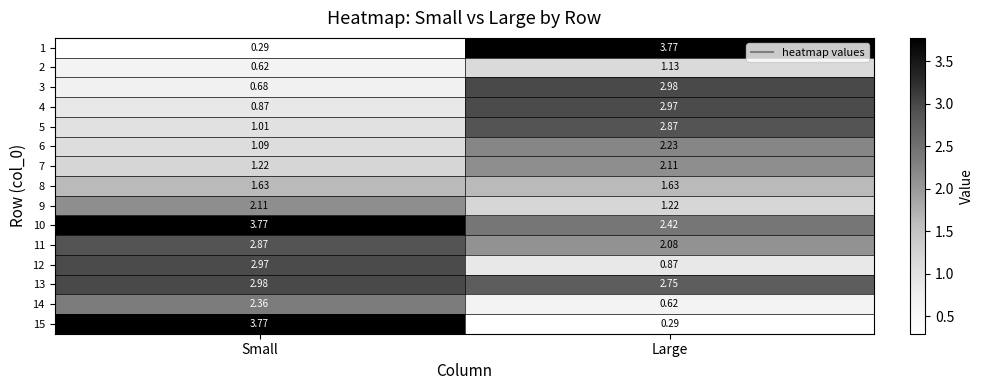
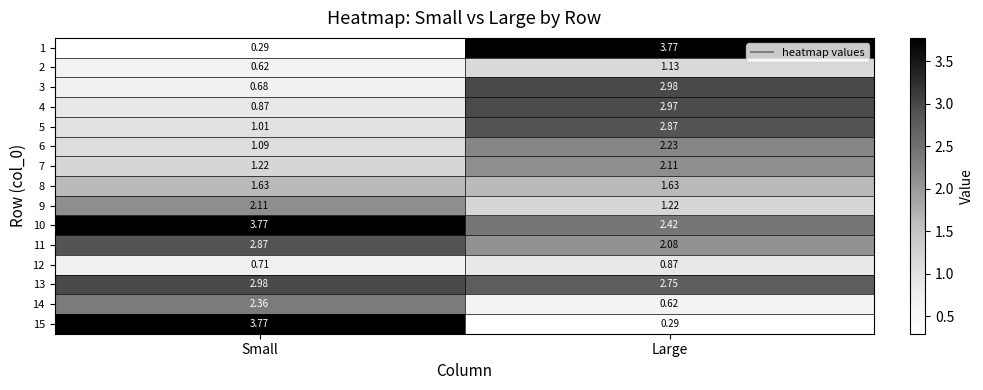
12, Small: 2.97 -> 0.71
